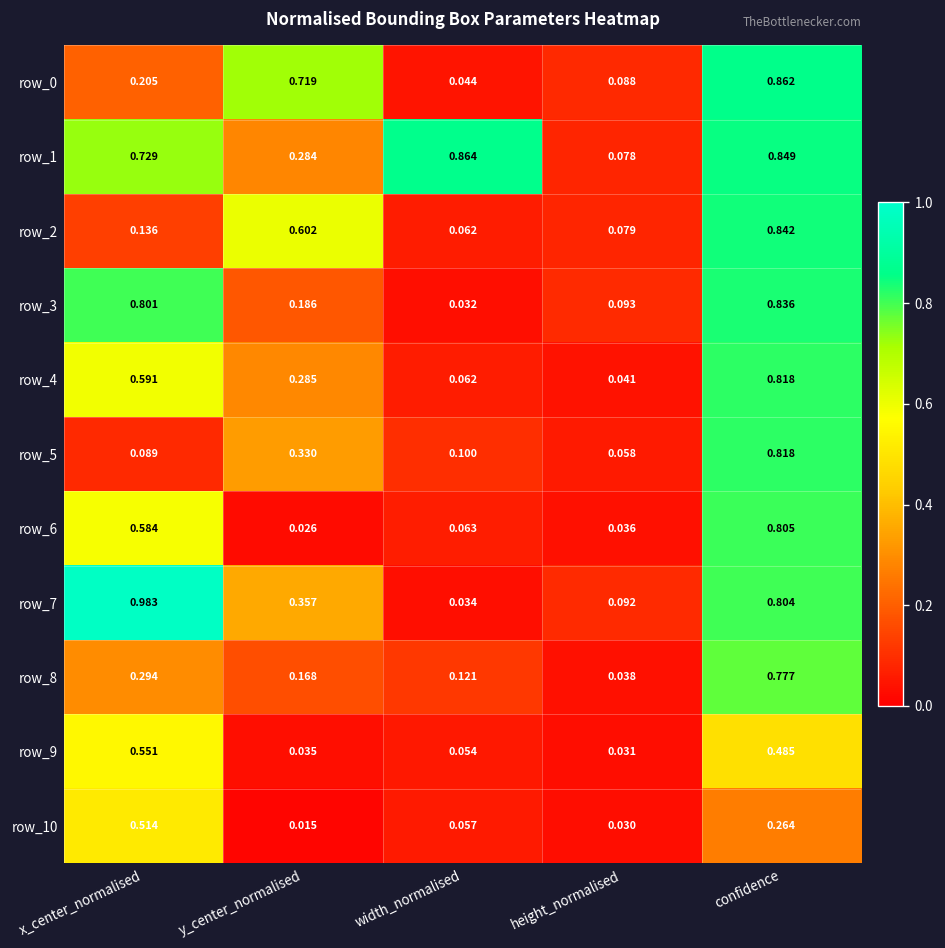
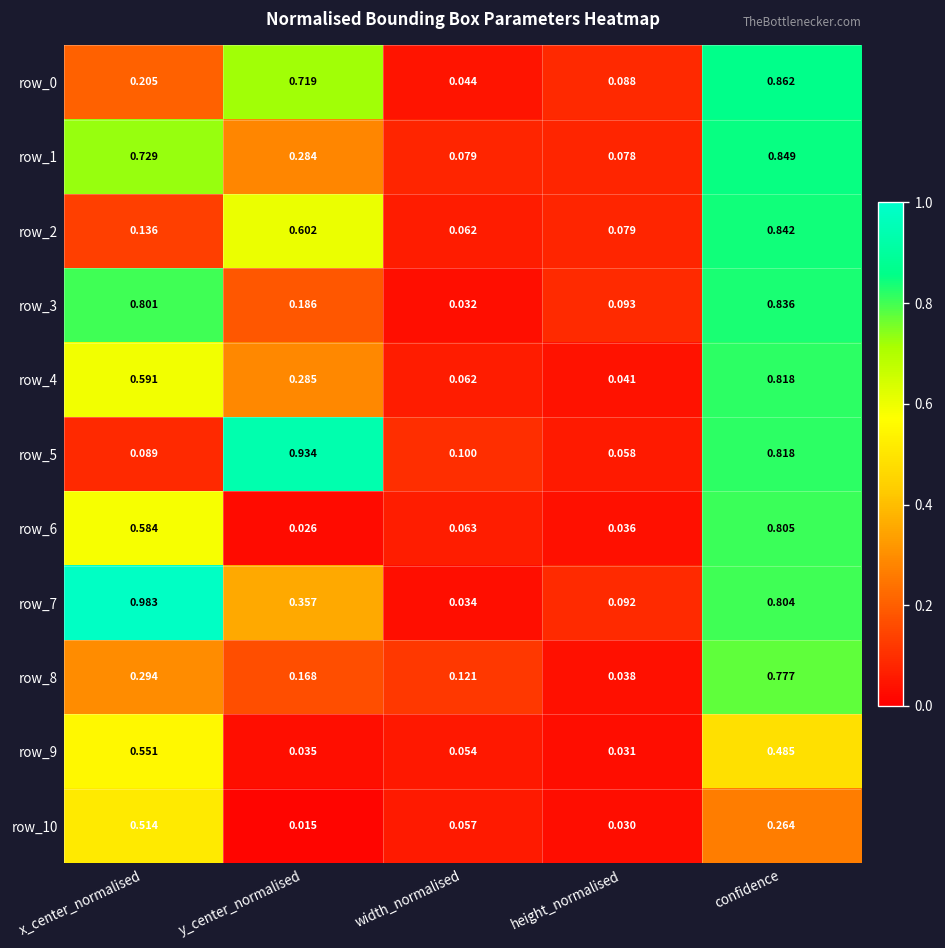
row_1, width_normalised: 0.864 -> 0.079
row_5, y_center_normalised: 0.330 -> 0.934
